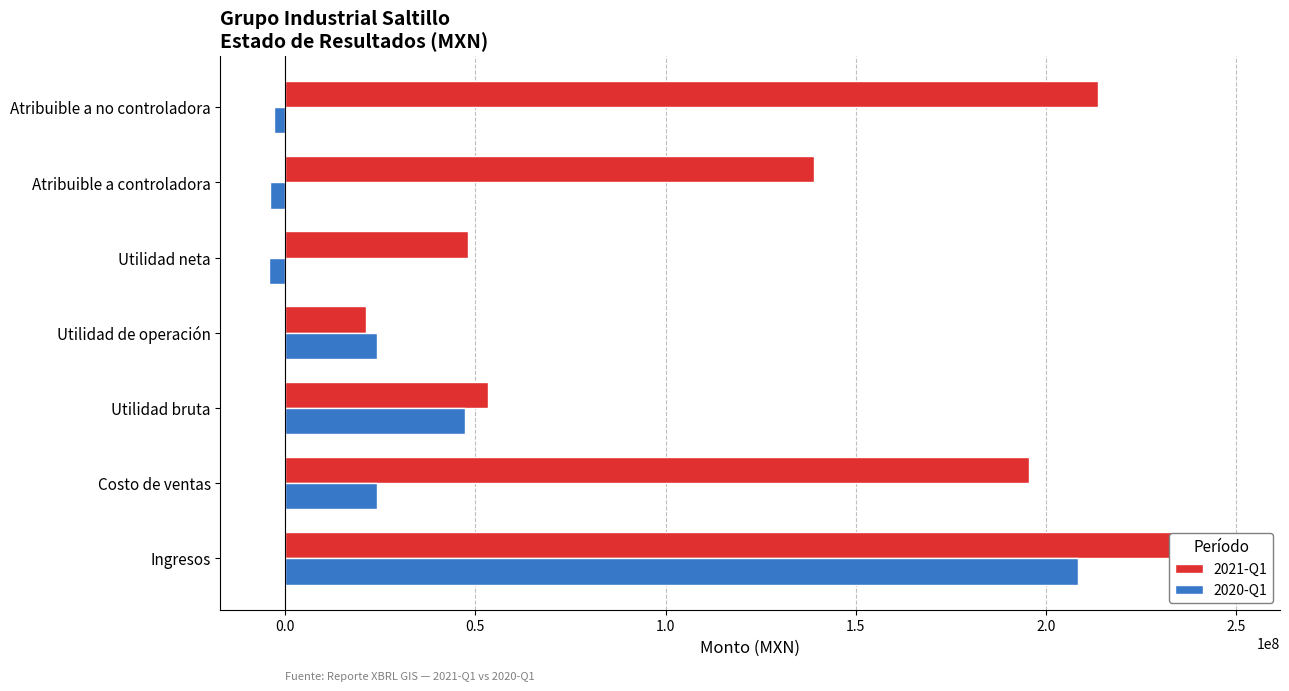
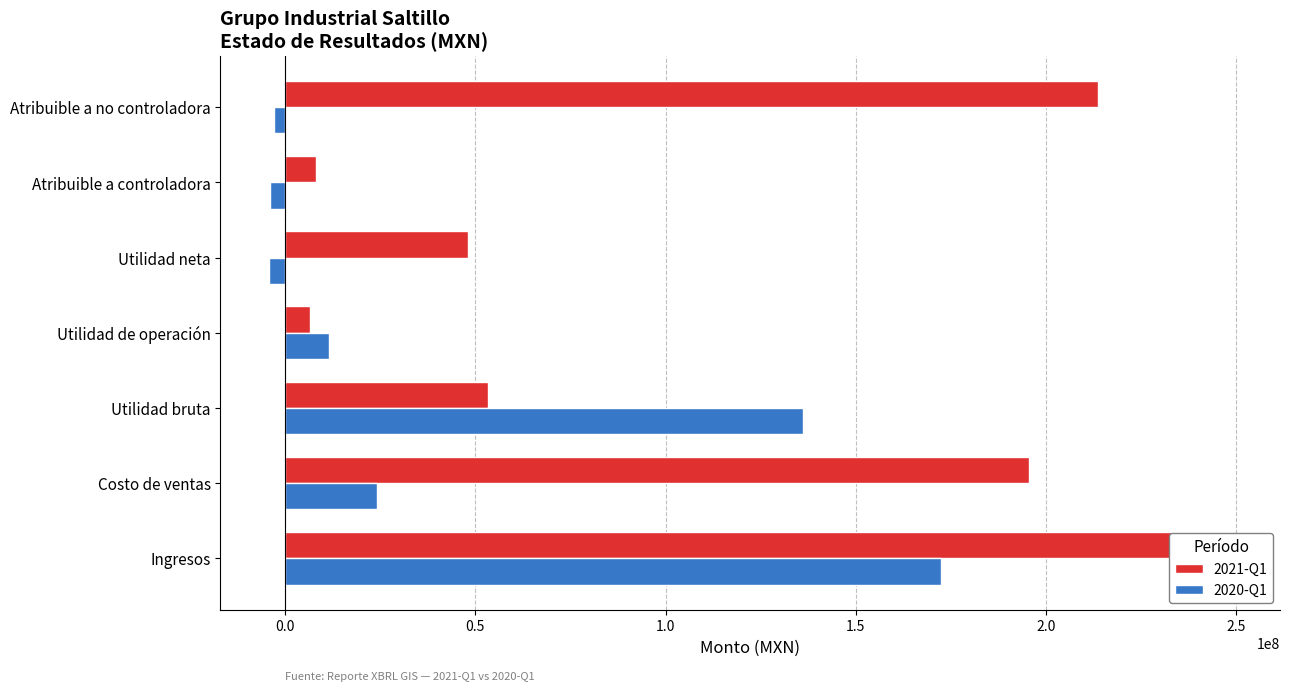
2021-Q1, Atribuible a controladora: 139000000 -> 8000000
2021-Q1, Utilidad de operación: 21000000 -> 7000000
2020-Q1, Utilidad de operación: 24000000 -> 11000000
2020-Q1, Utilidad bruta: 47000000 -> 136000000
2020-Q1, Ingresos: 208000000 -> 172000000
